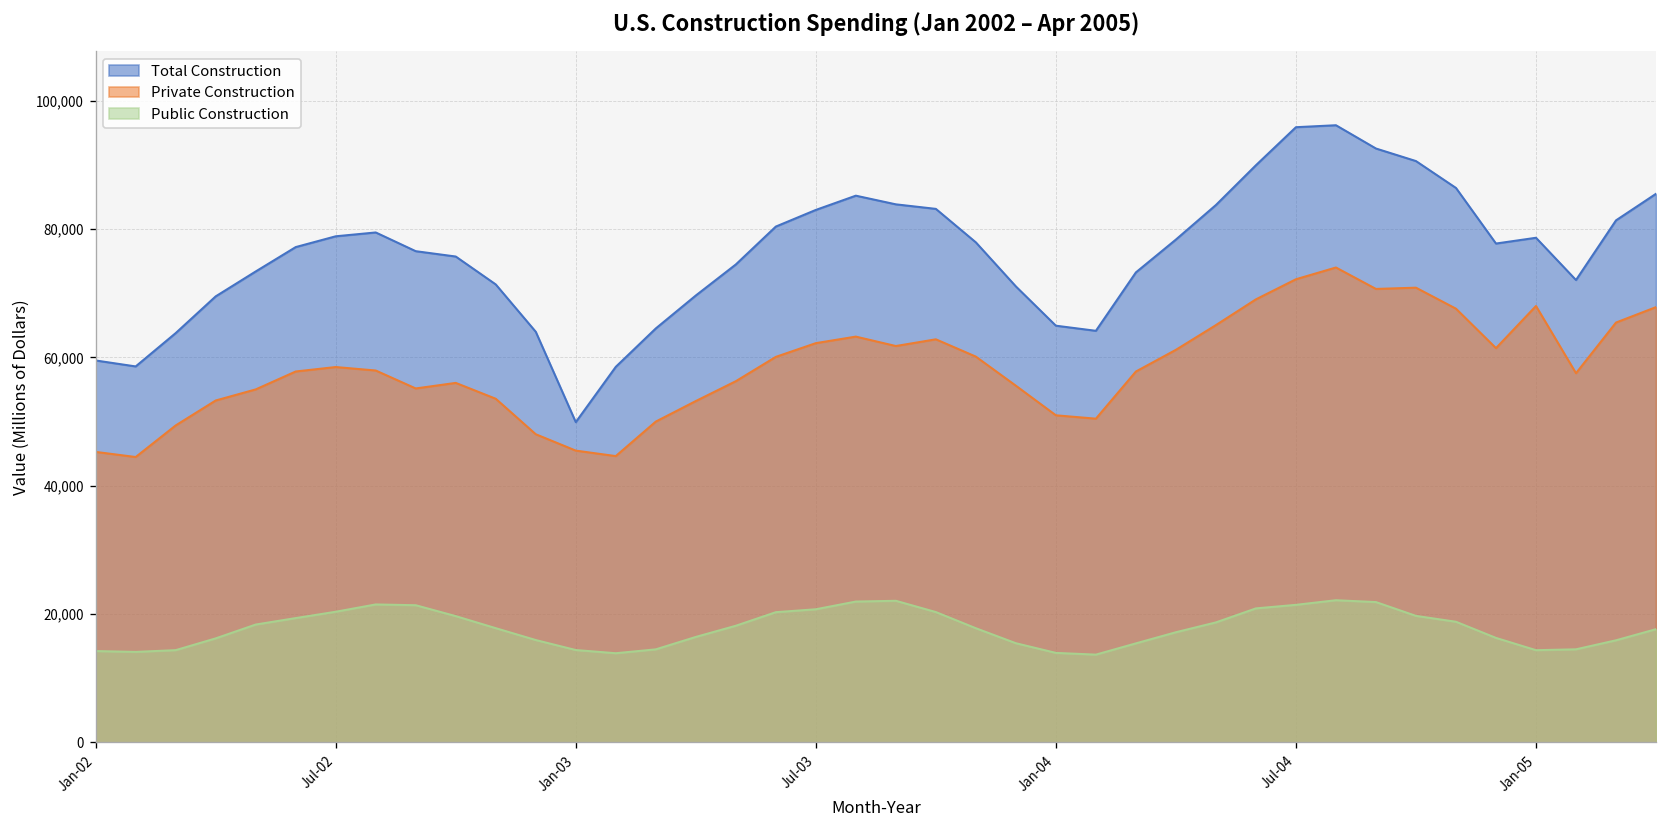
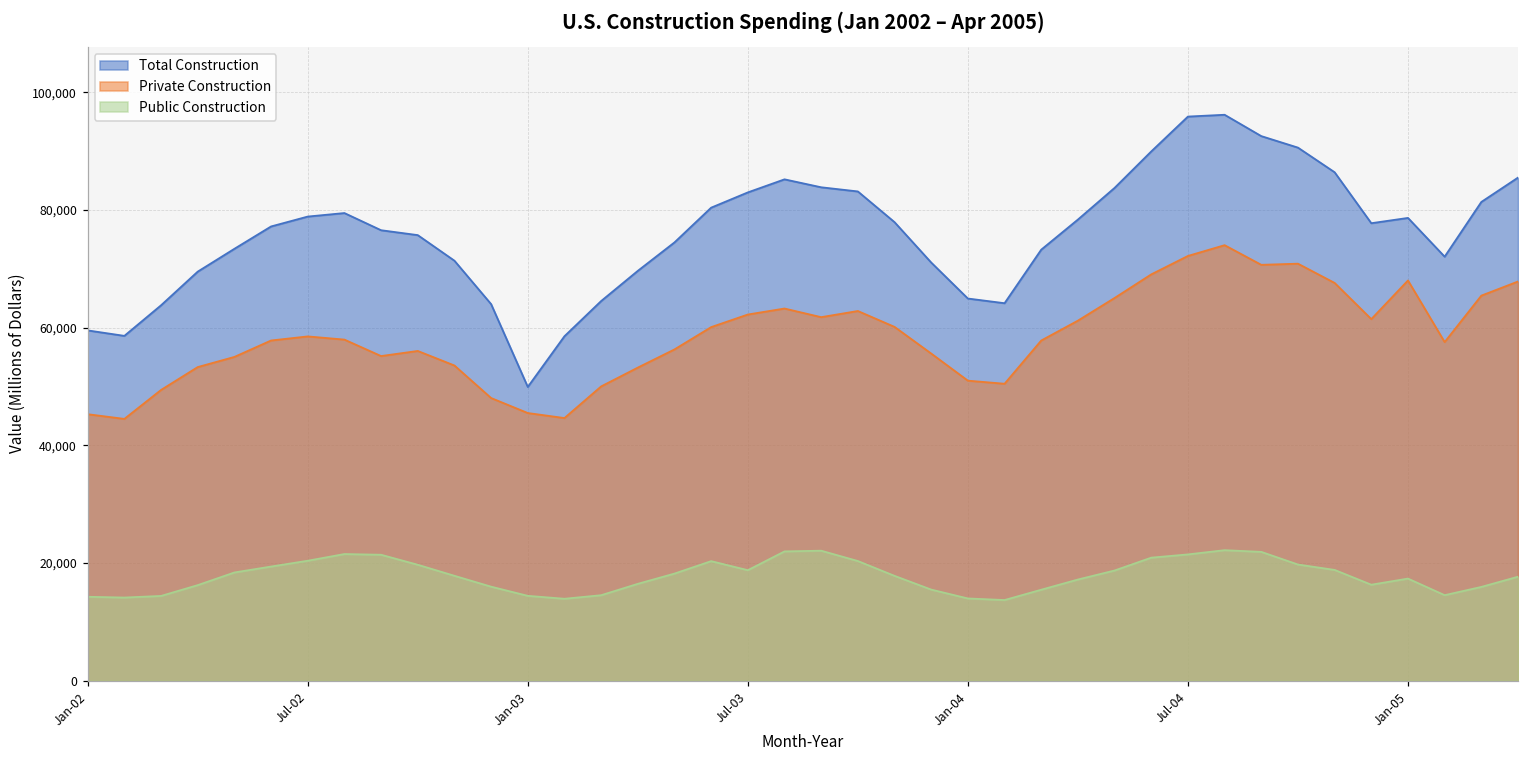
Public Construction, Jul-03: 21,000 -> 19,000
Public Construction, Jan-05: 14,000 -> 17,000
